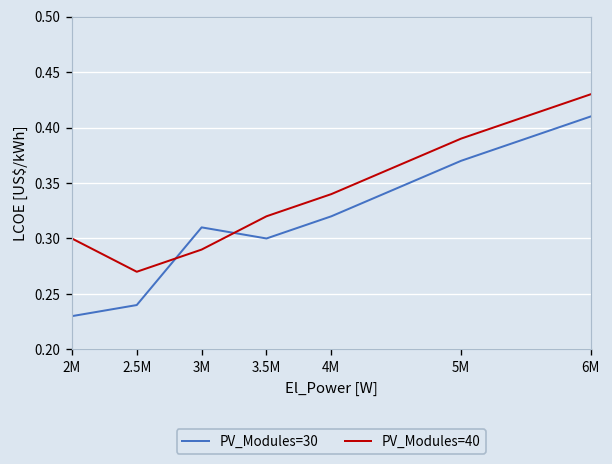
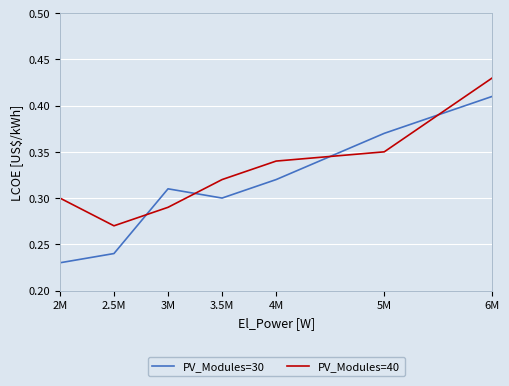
PV_Modules=40, 5M: 0.39 -> 0.35
